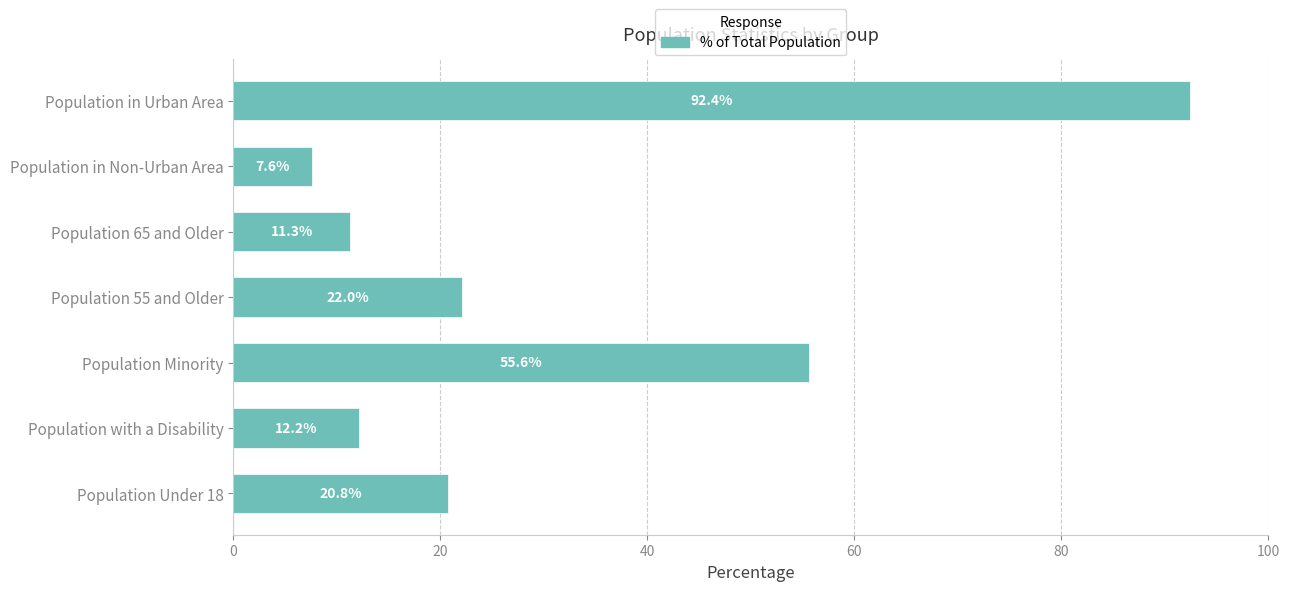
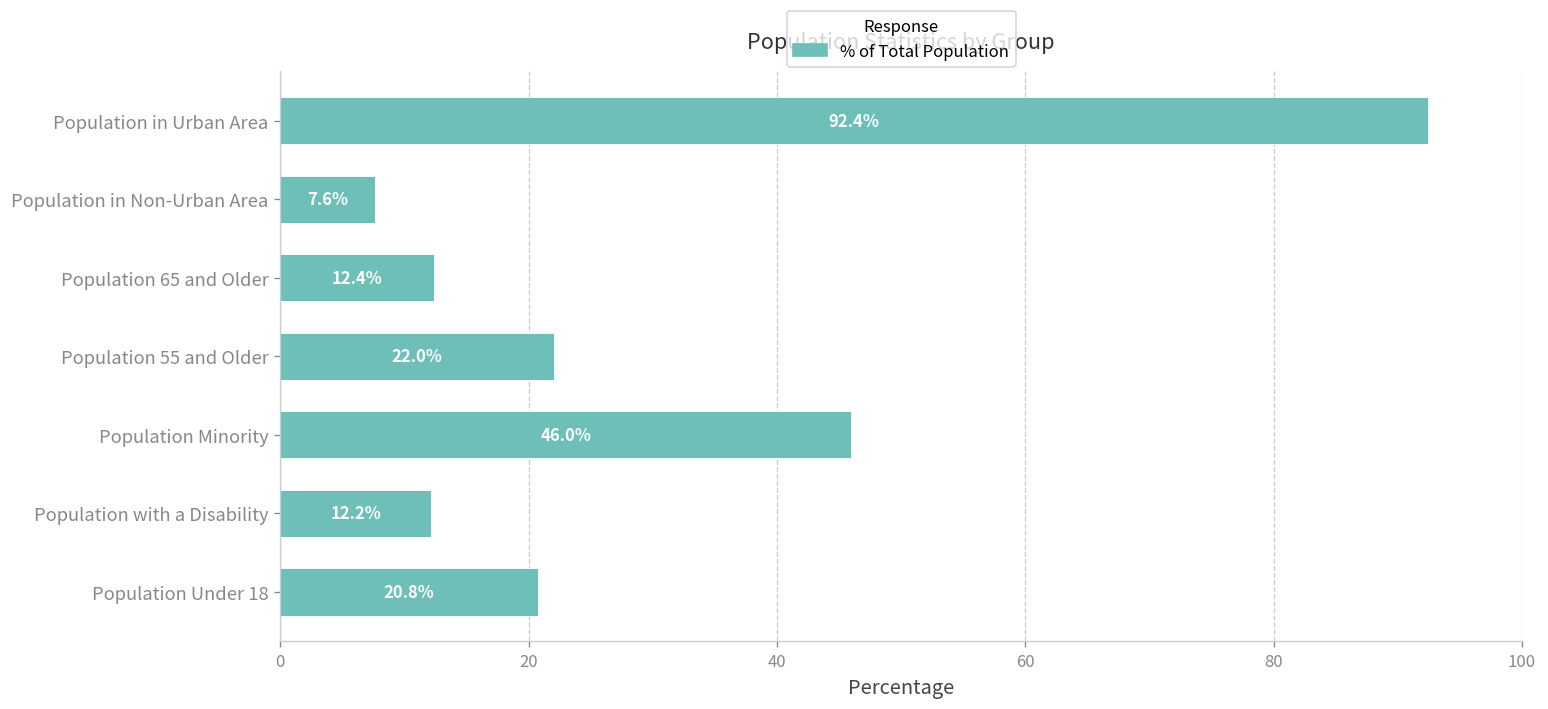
Population 65 and Older: 11.3% -> 12.4%
Population Minority: 55.6% -> 46.0%
